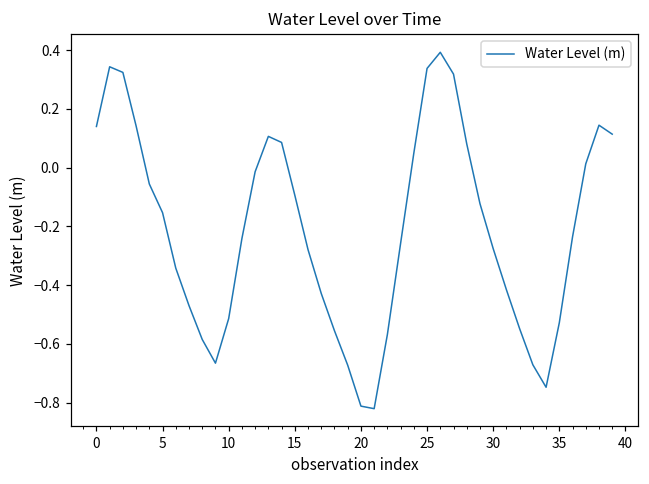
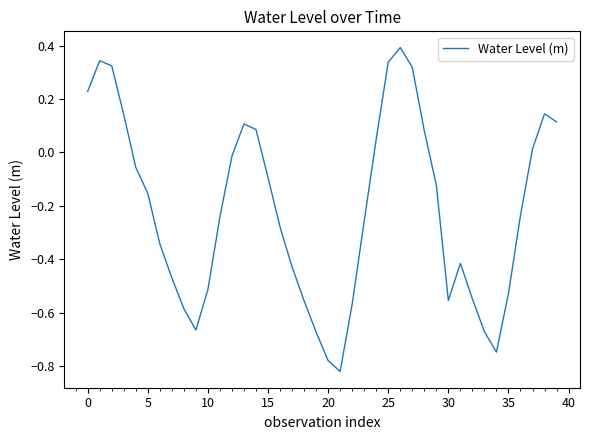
0: 0.14 -> 0.23
20: -0.81 -> -0.78
30: -0.28 -> -0.55
